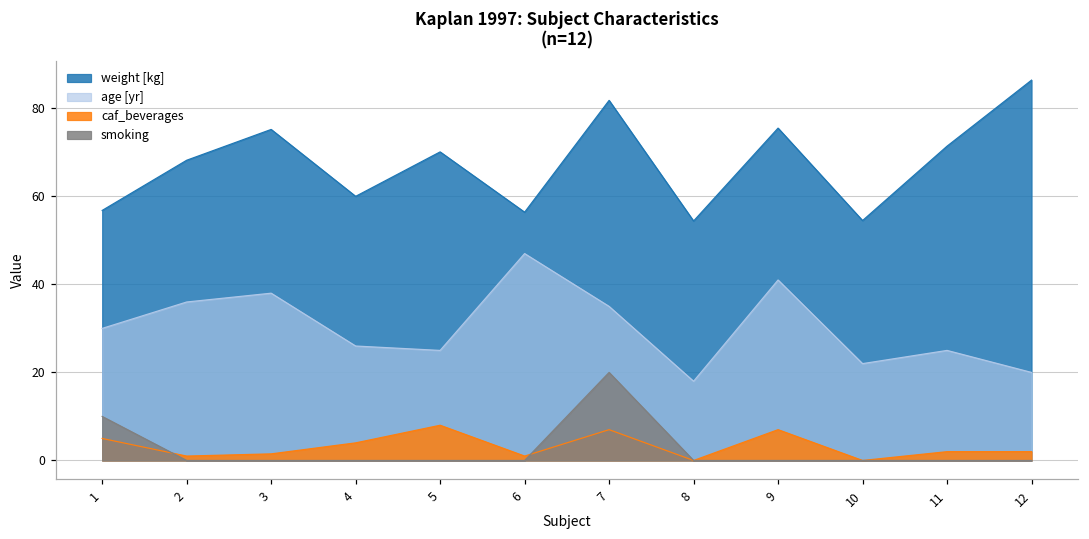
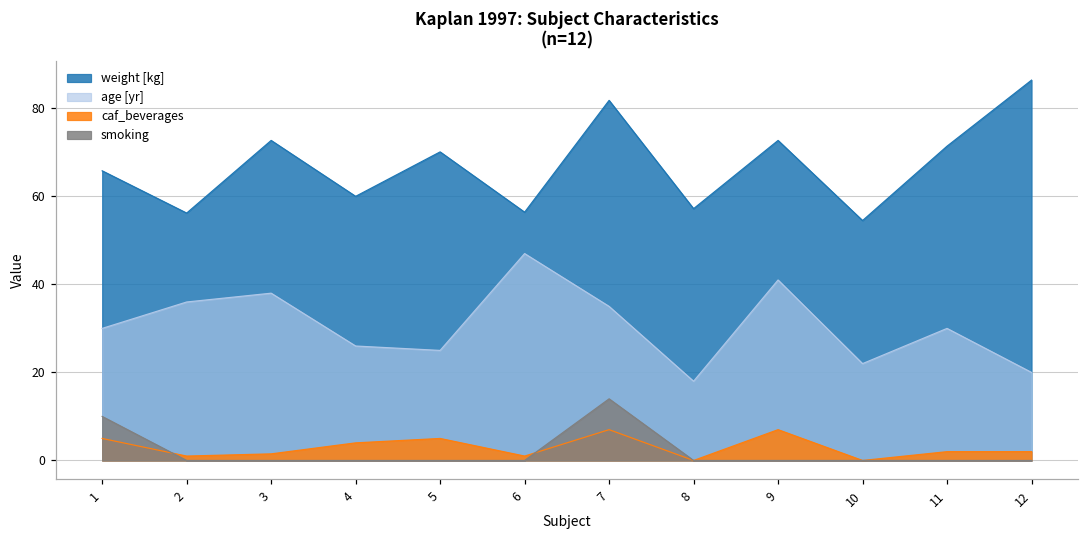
weight [kg], 1: 57 -> 66
weight [kg], 2: 68 -> 56
weight [kg], 3: 75 -> 73
caf_beverages, 5: 8 -> 5
smoking, 7: 20 -> 14
weight [kg], 8: 54 -> 57
weight [kg], 9: 76 -> 73
age [yr], 11: 25 -> 30
